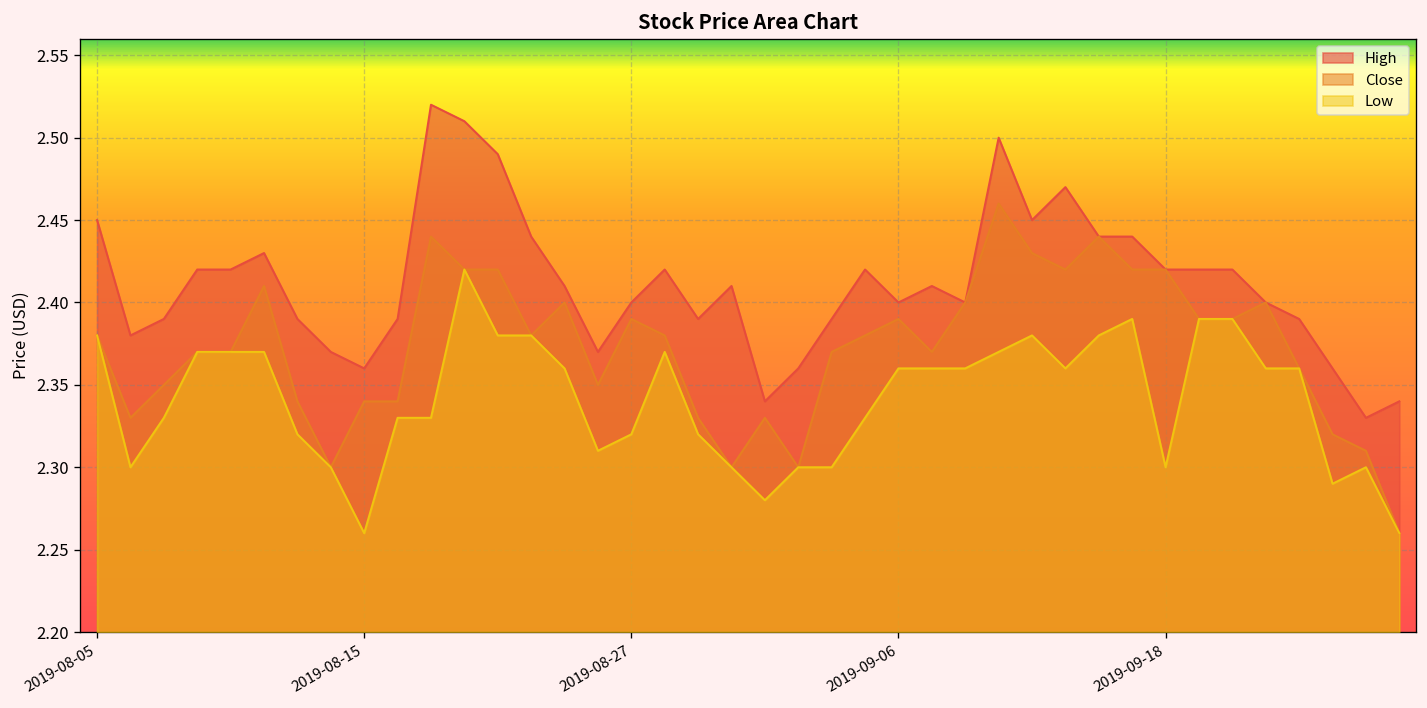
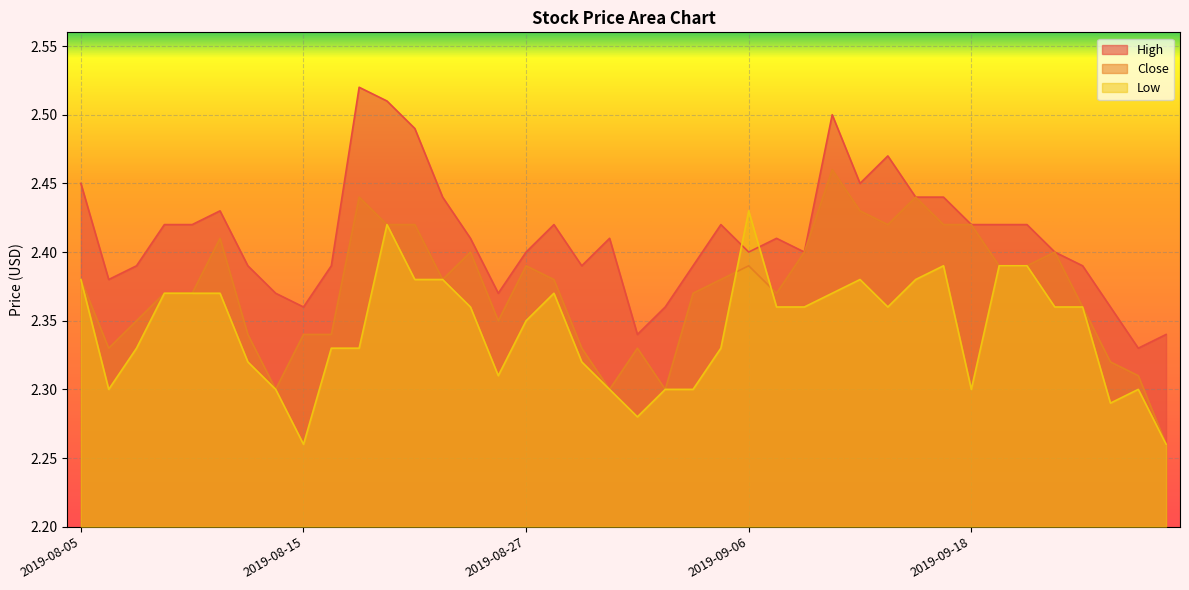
Low, 2019-08-27: 2.32 -> 2.35
Low, 2019-09-06: 2.36 -> 2.43
